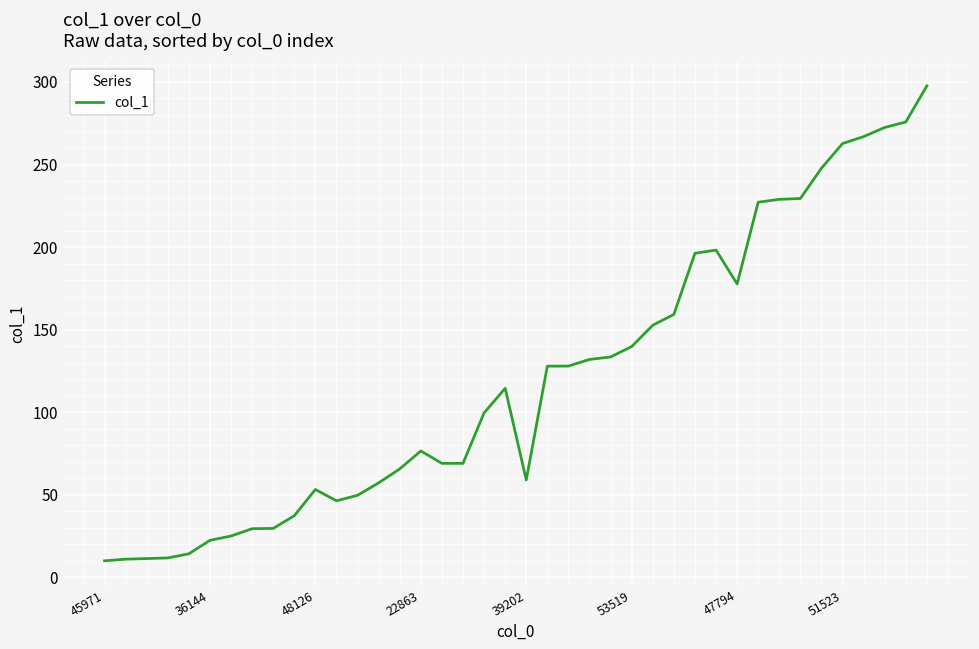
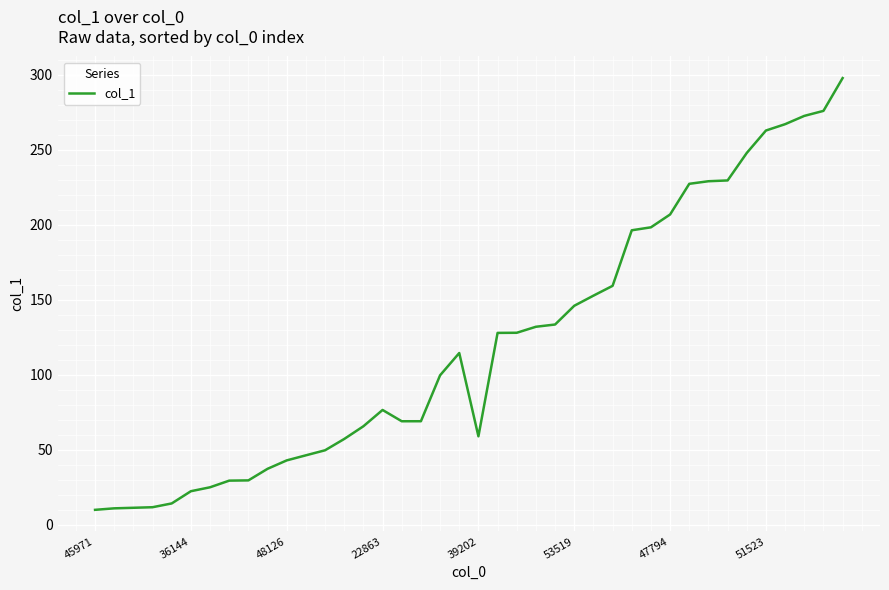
48126: 53 -> 43
53519: 140 -> 146
47794: 178 -> 207
